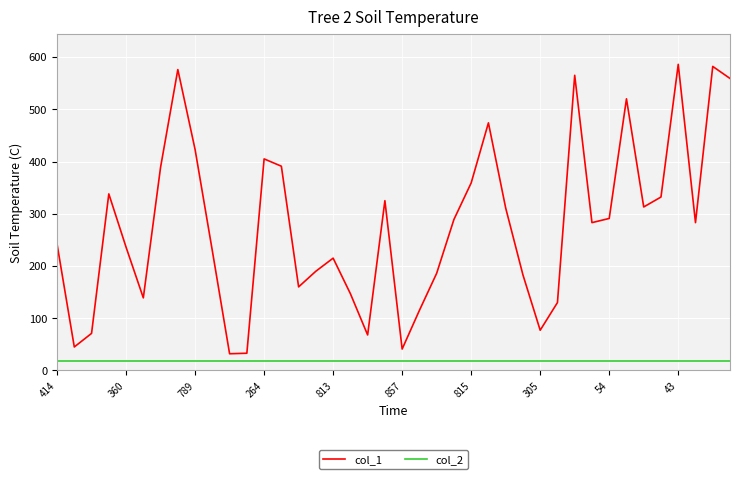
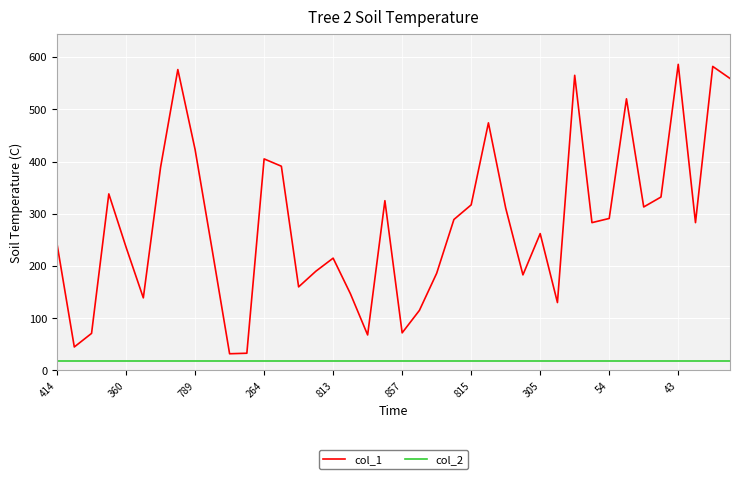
col_1, 857: 40 -> 70
col_1, 815: 360 -> 320
col_1, 305: 80 -> 260
